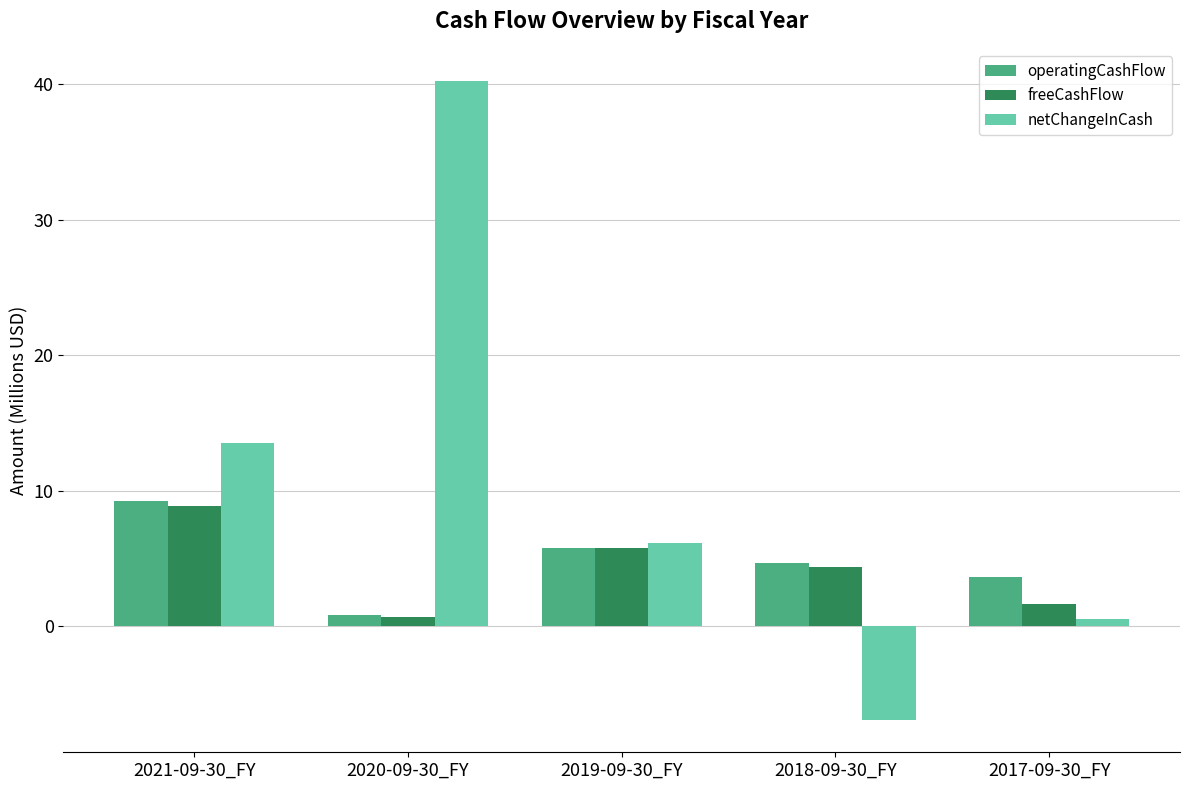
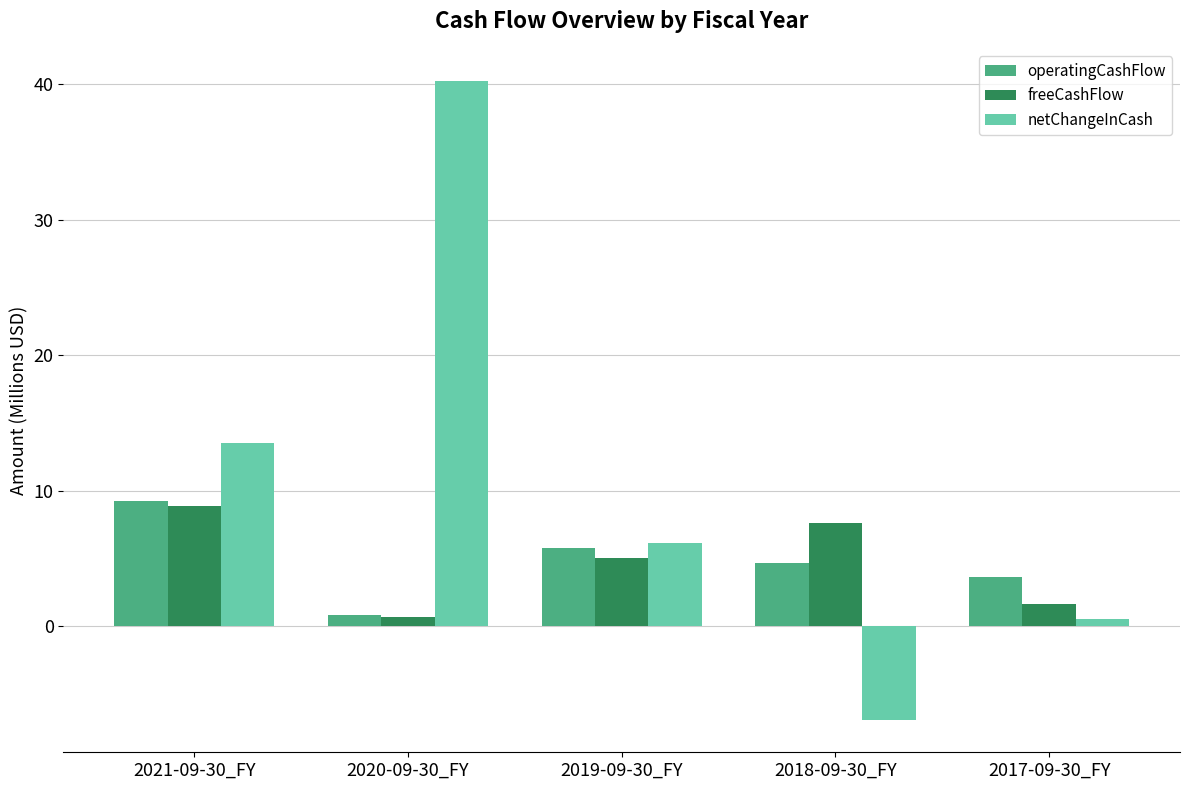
freeCashFlow, 2019-09-30_FY: 5.7 -> 5.0
freeCashFlow, 2018-09-30_FY: 4.3 -> 7.6
